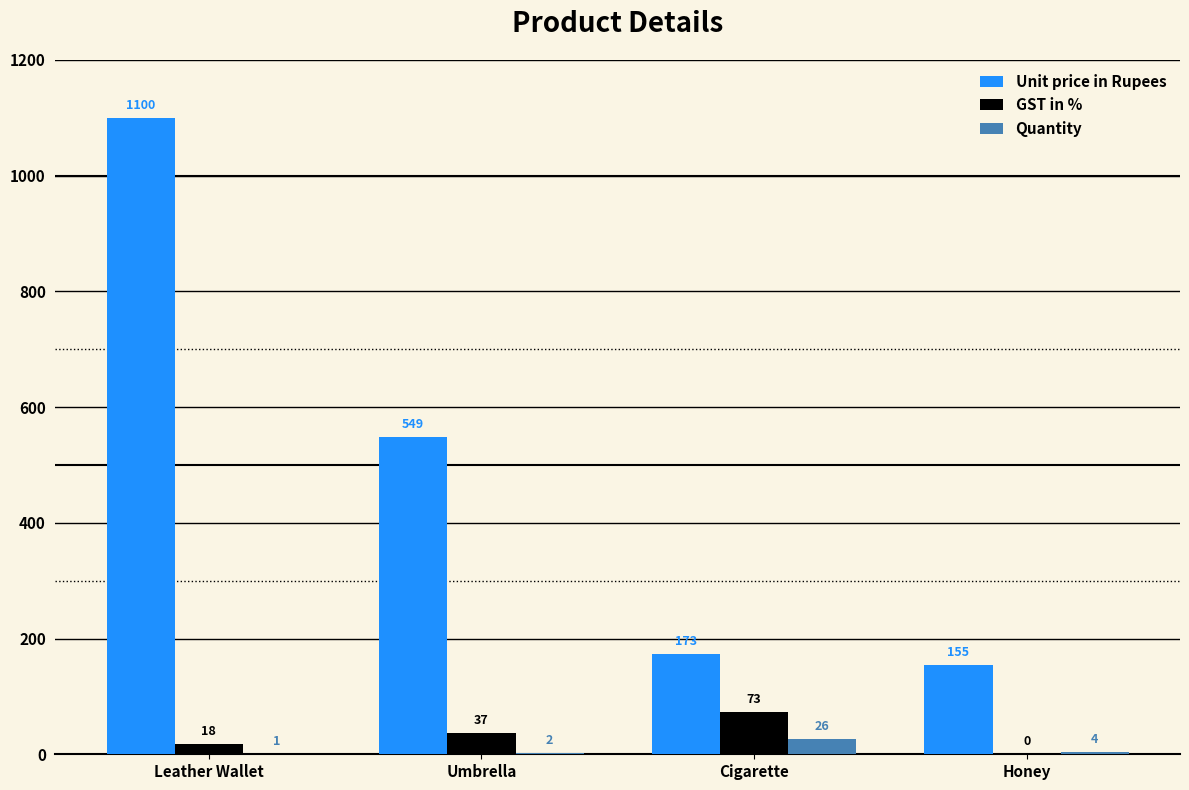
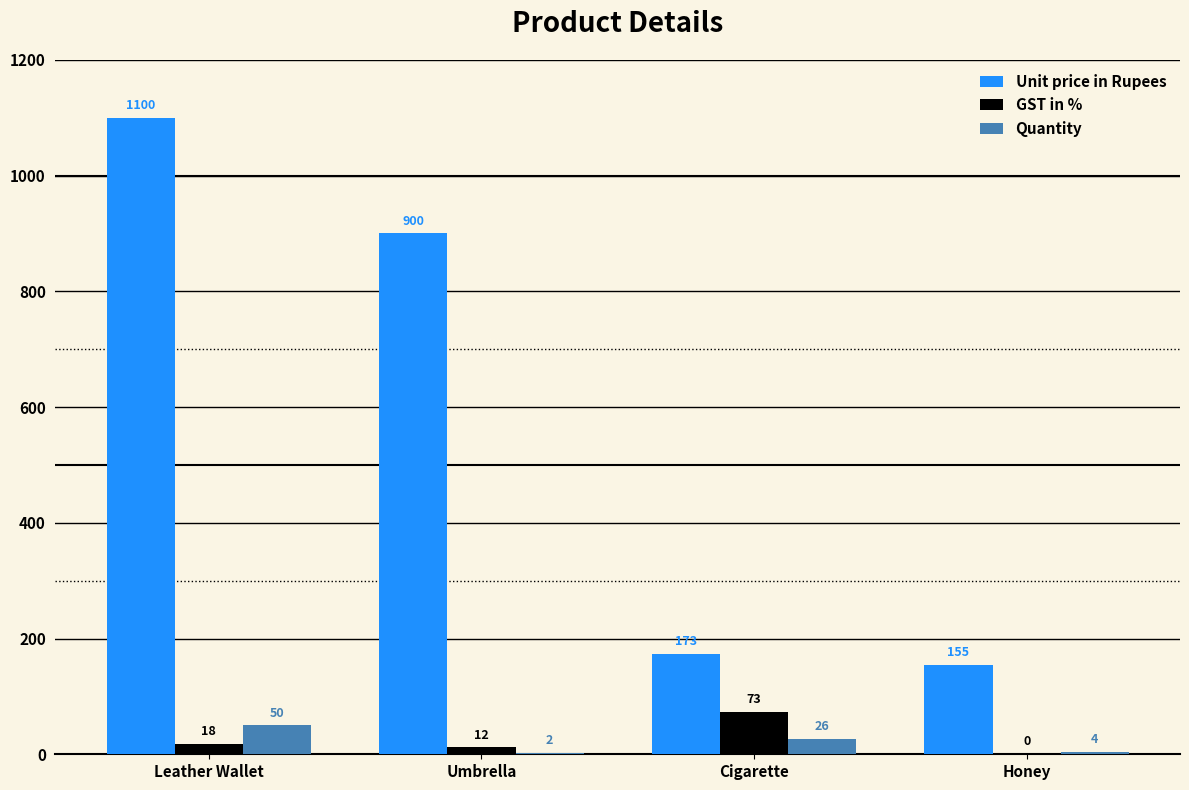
Quantity, Leather Wallet: 1 -> 50
Unit price in Rupees, Umbrella: 549 -> 900
GST in %, Umbrella: 37 -> 12
